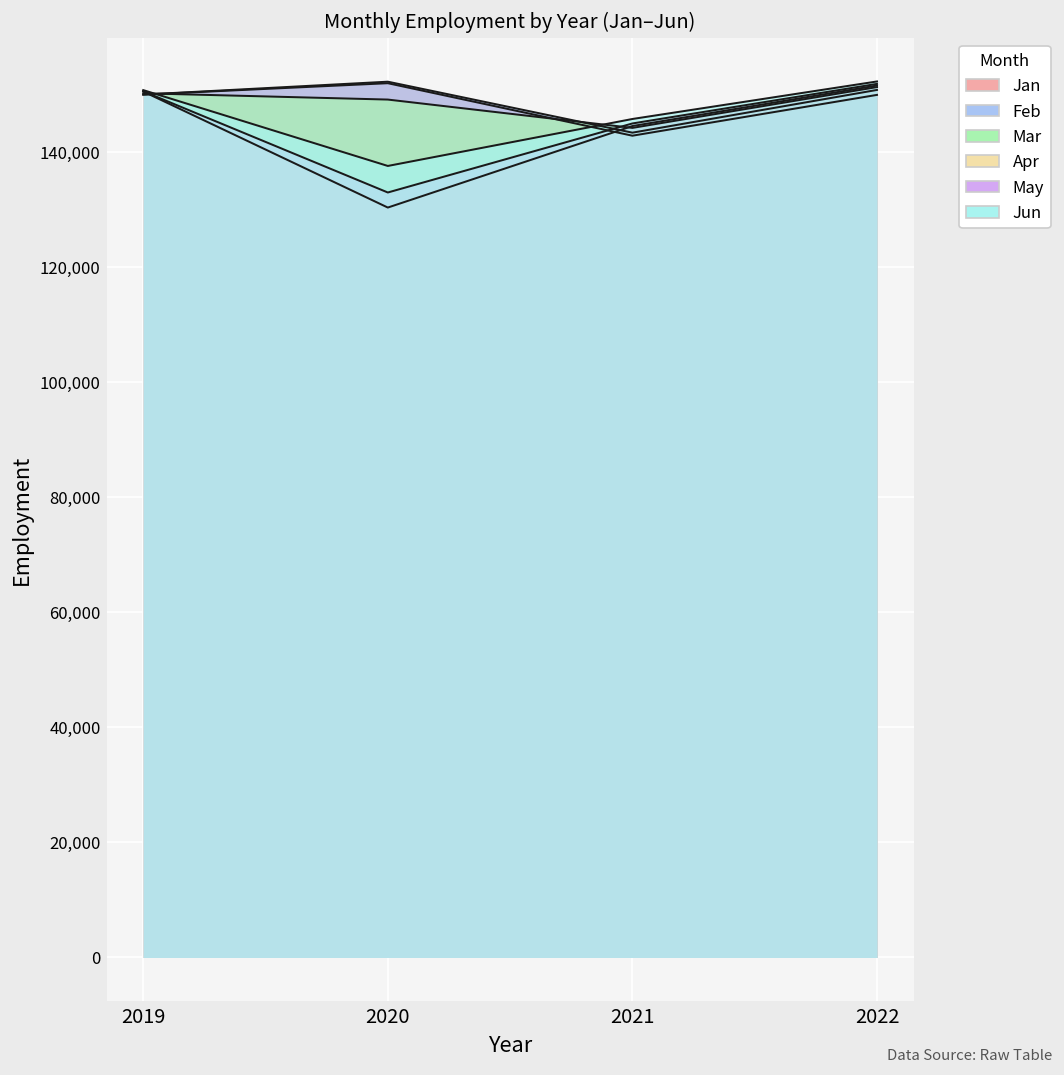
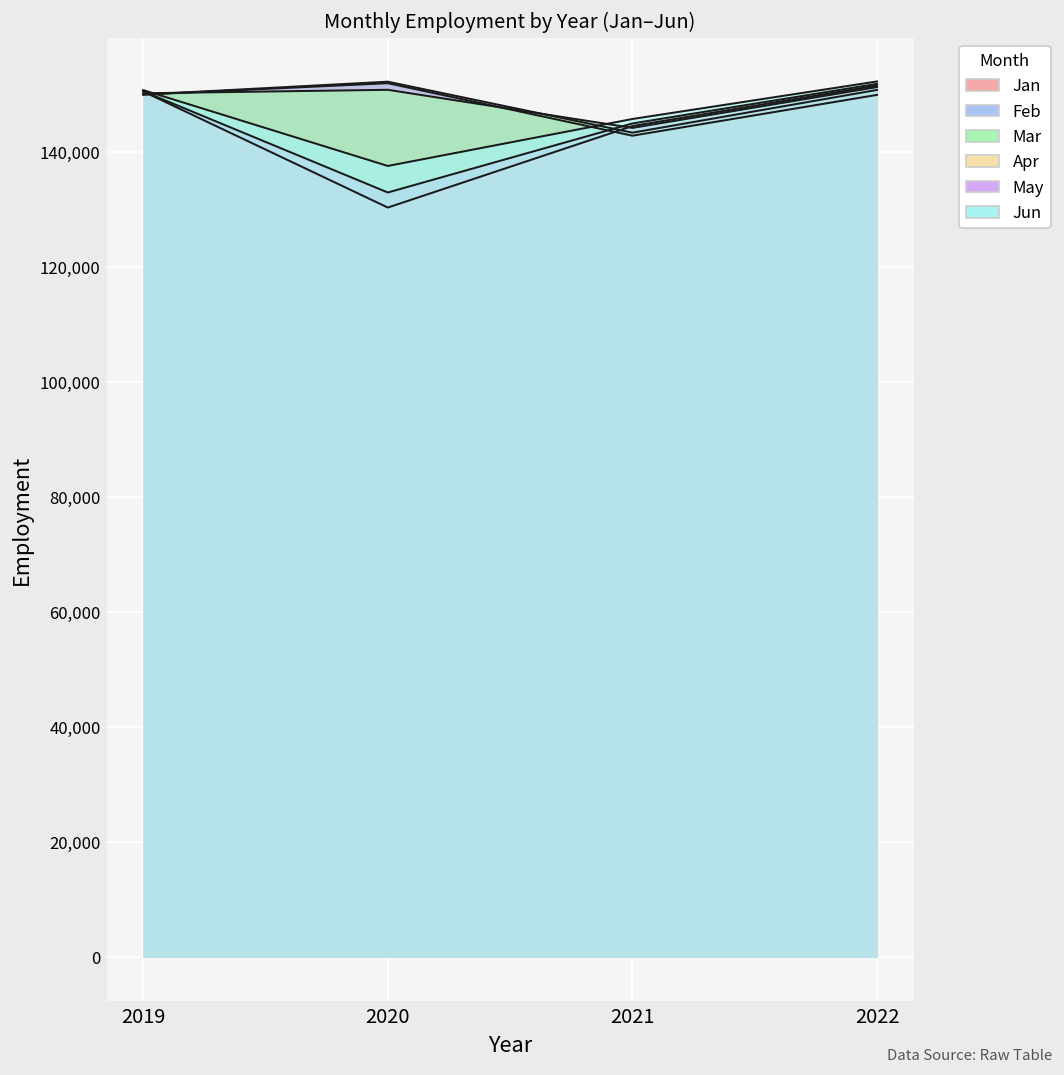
Mar, 2020: 149,000 -> 151,000
